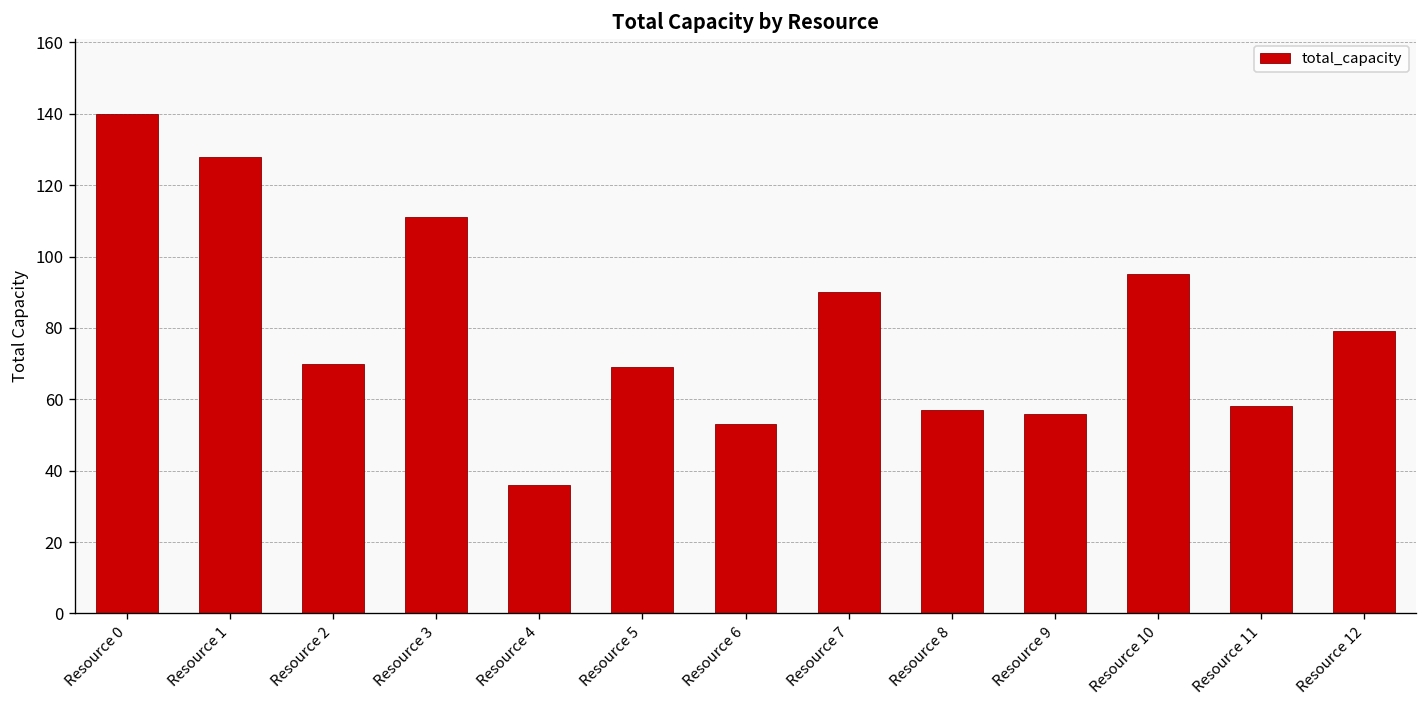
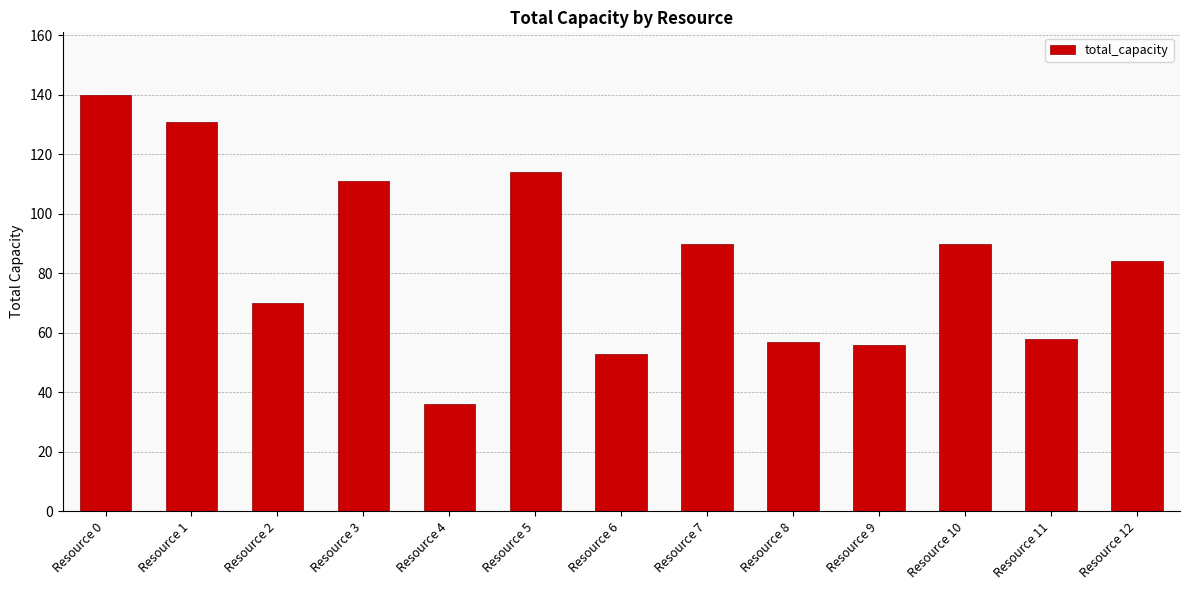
Resource 1: 128 -> 131
Resource 5: 69 -> 114
Resource 10: 95 -> 90
Resource 12: 79 -> 84
